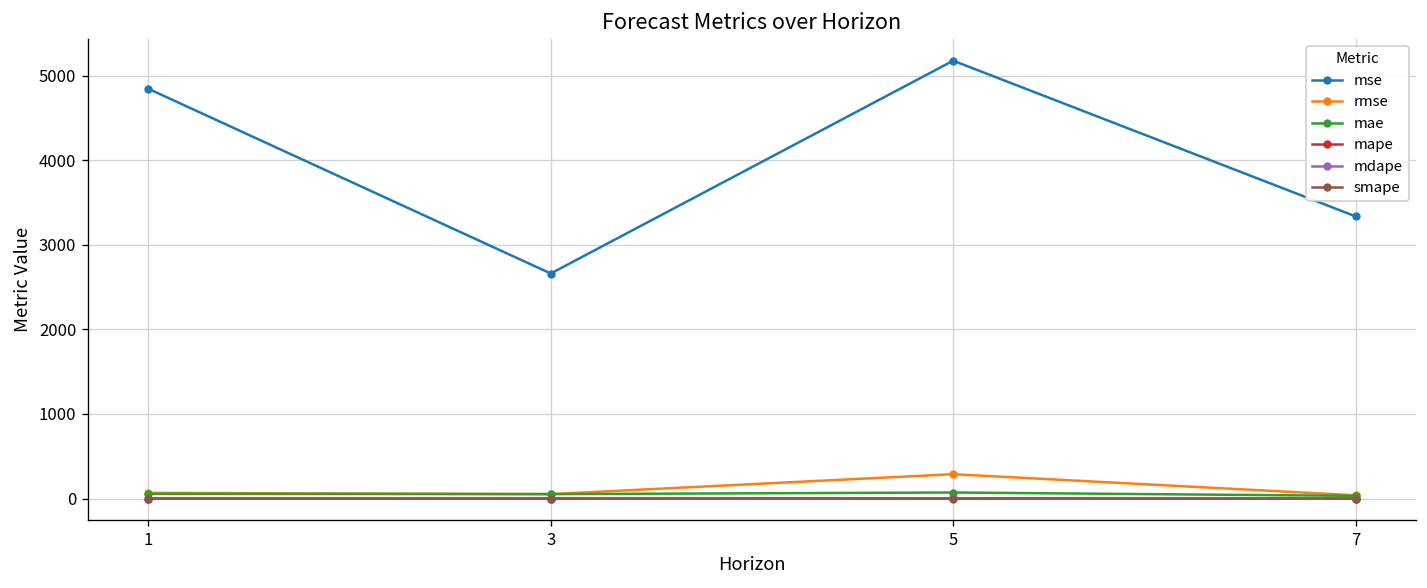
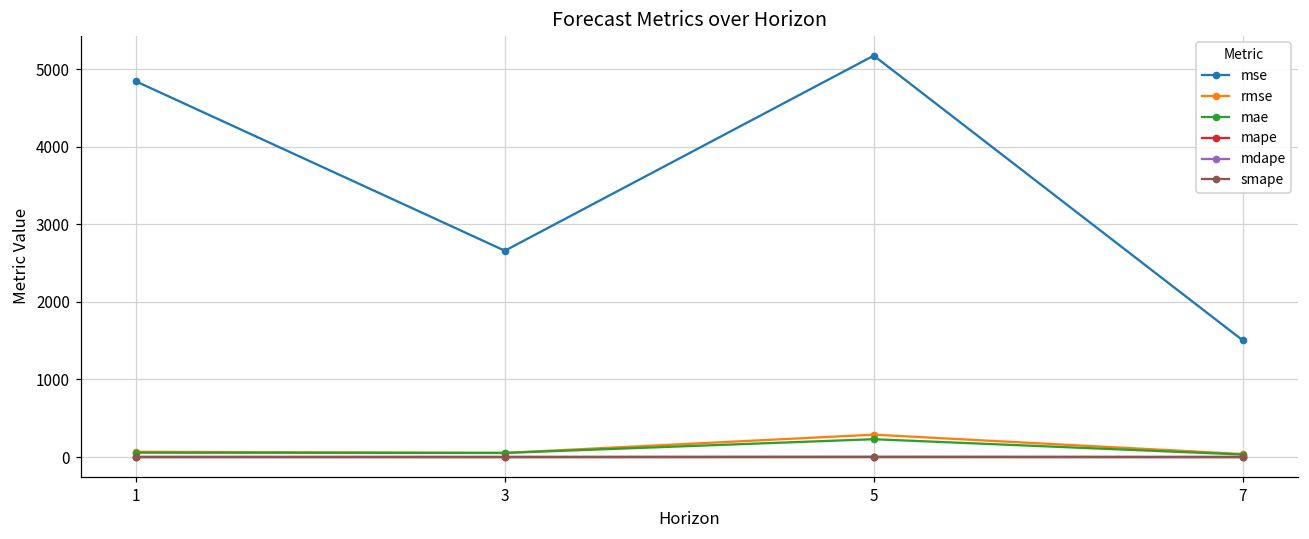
mae, 5: 100 -> 200
mse, 7: 3300 -> 1500
